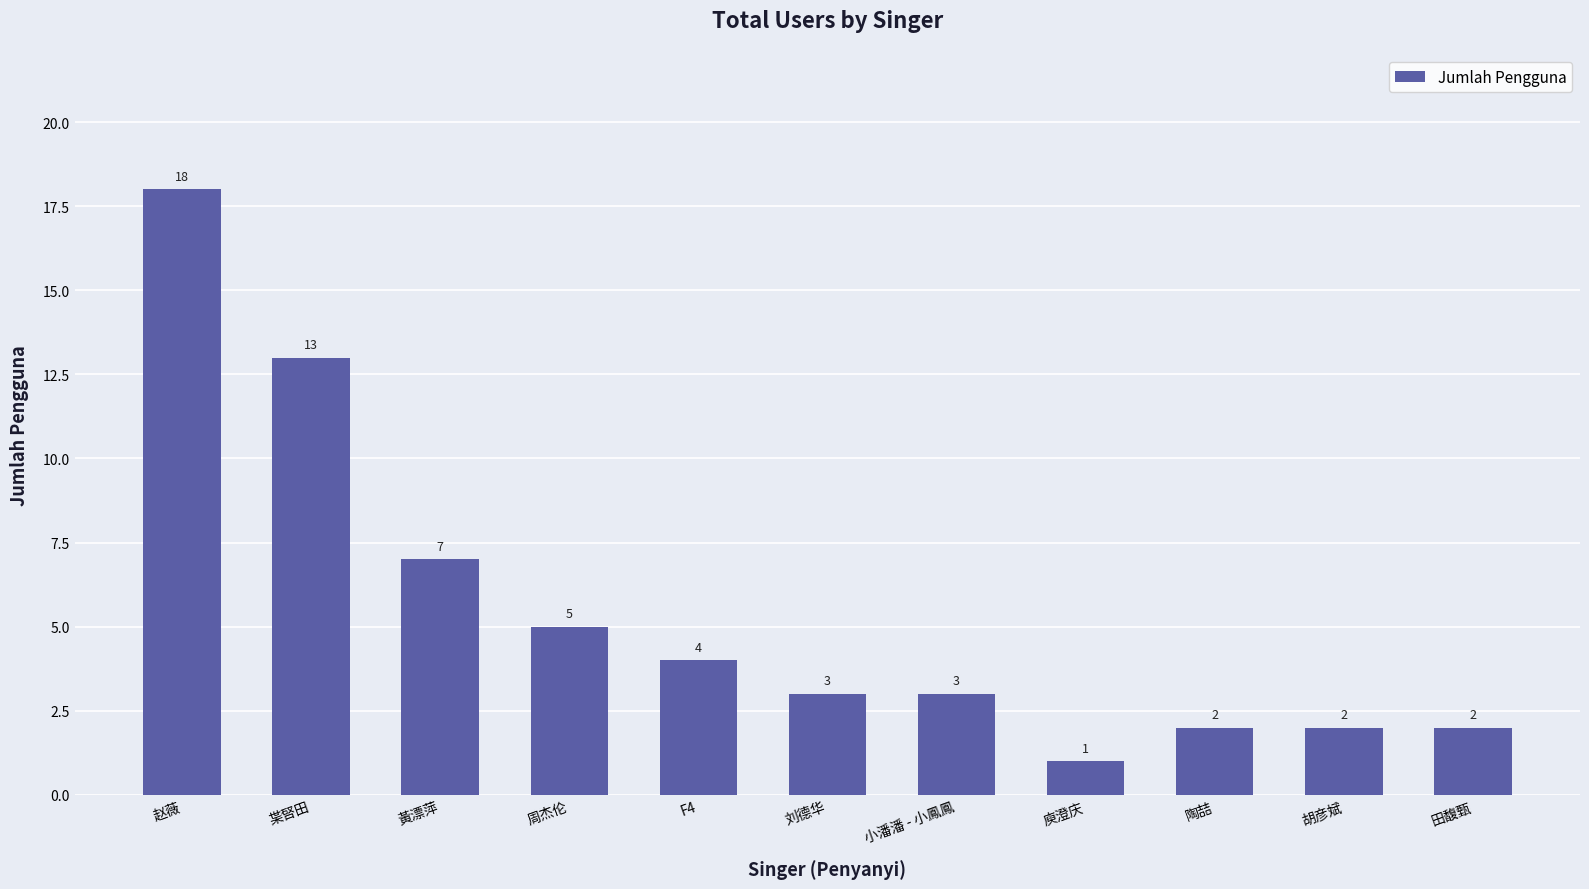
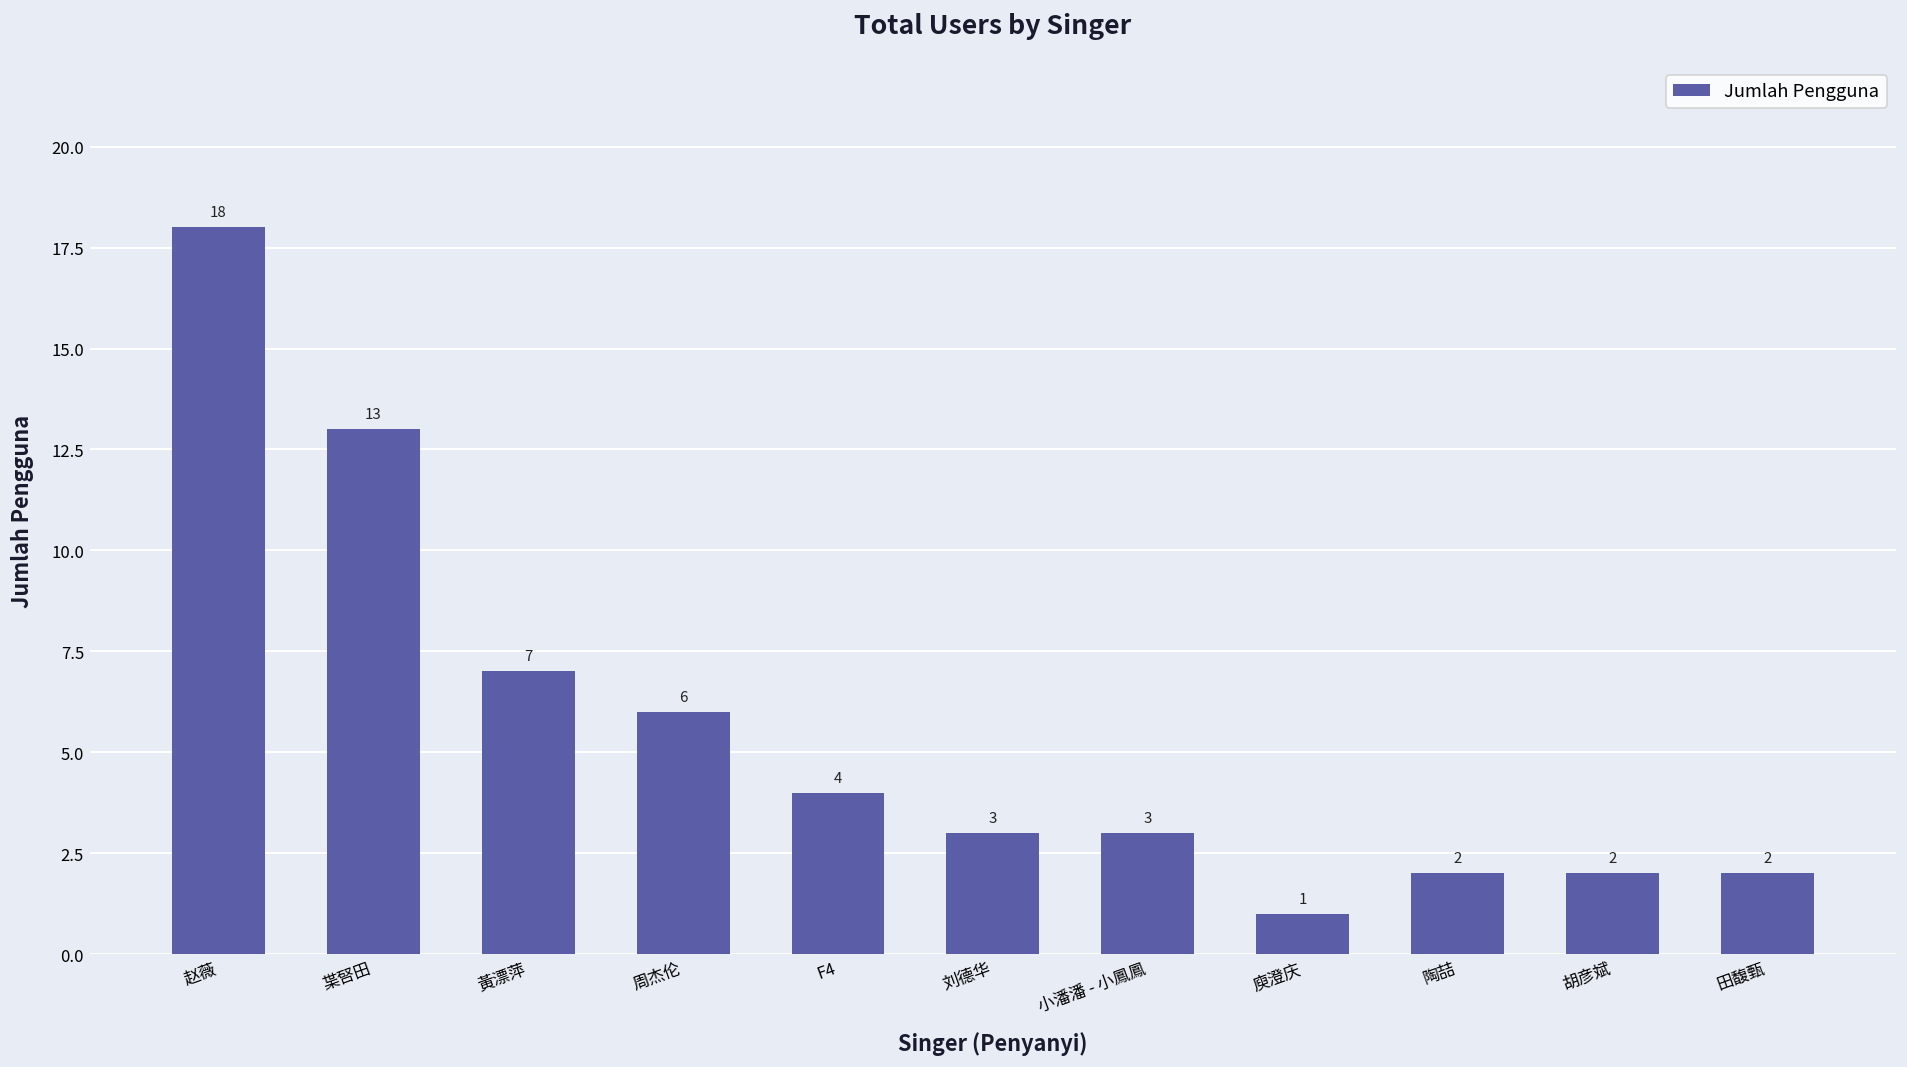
周杰伦: 5 -> 6
